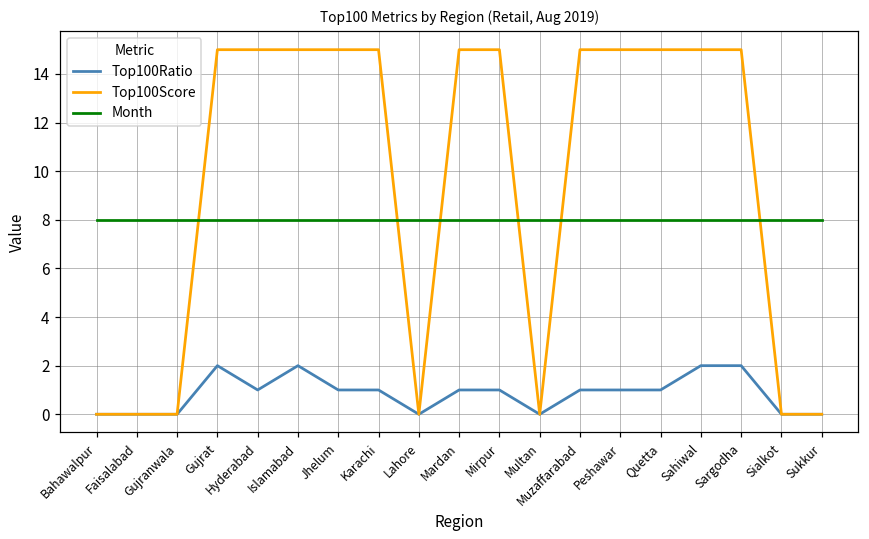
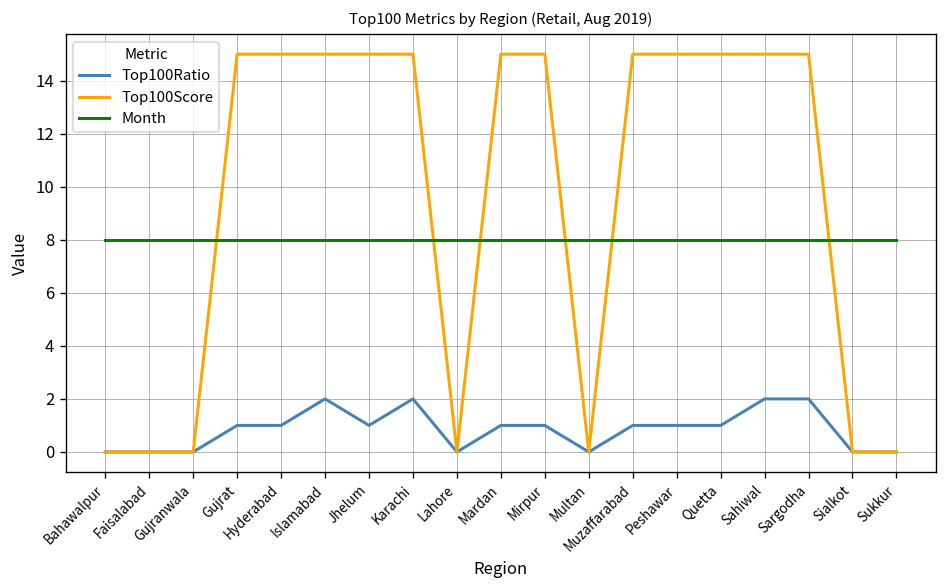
Top100Ratio, Gujrat: 2 -> 1
Top100Ratio, Karachi: 1 -> 2
